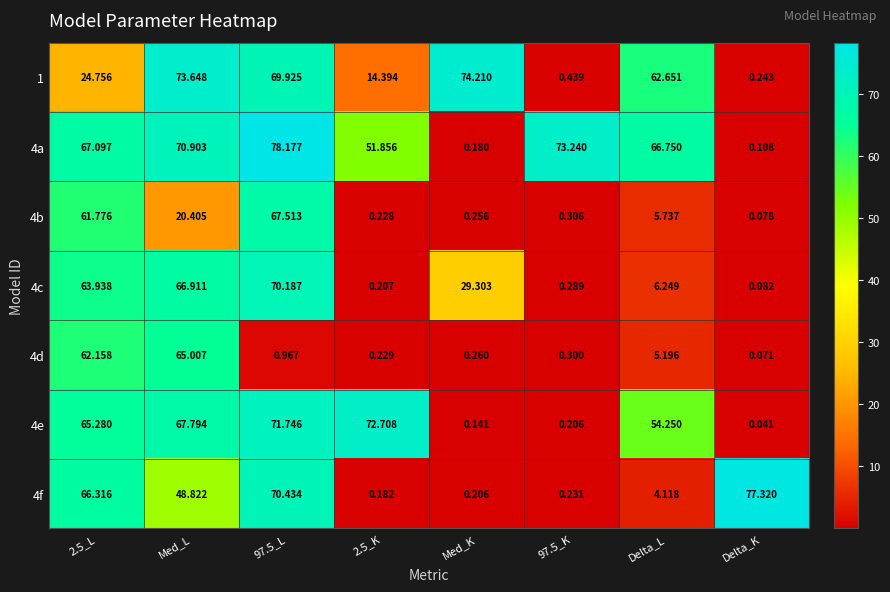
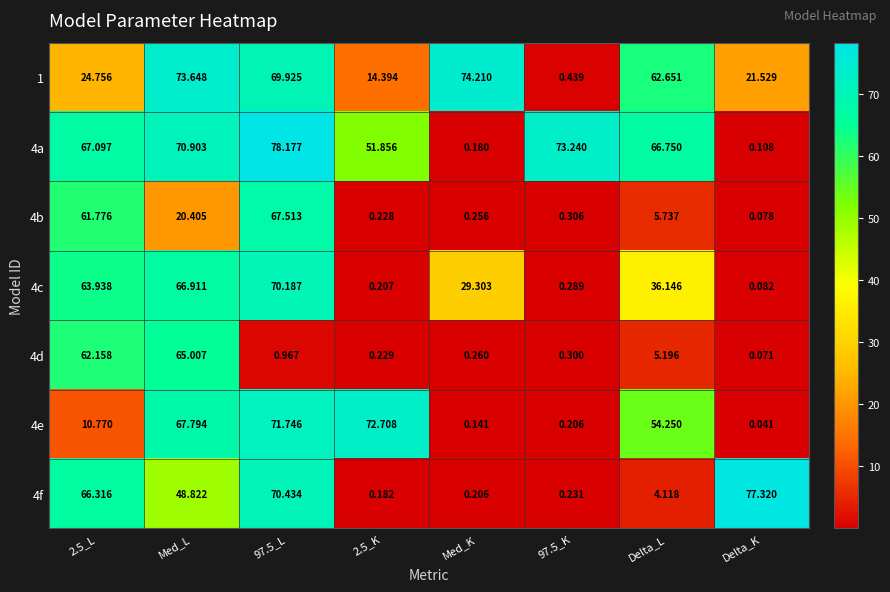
1, Delta_K: 0.243 -> 21.529
4c, Delta_L: 6.249 -> 36.146
4e, 2.5_L: 65.280 -> 10.770
